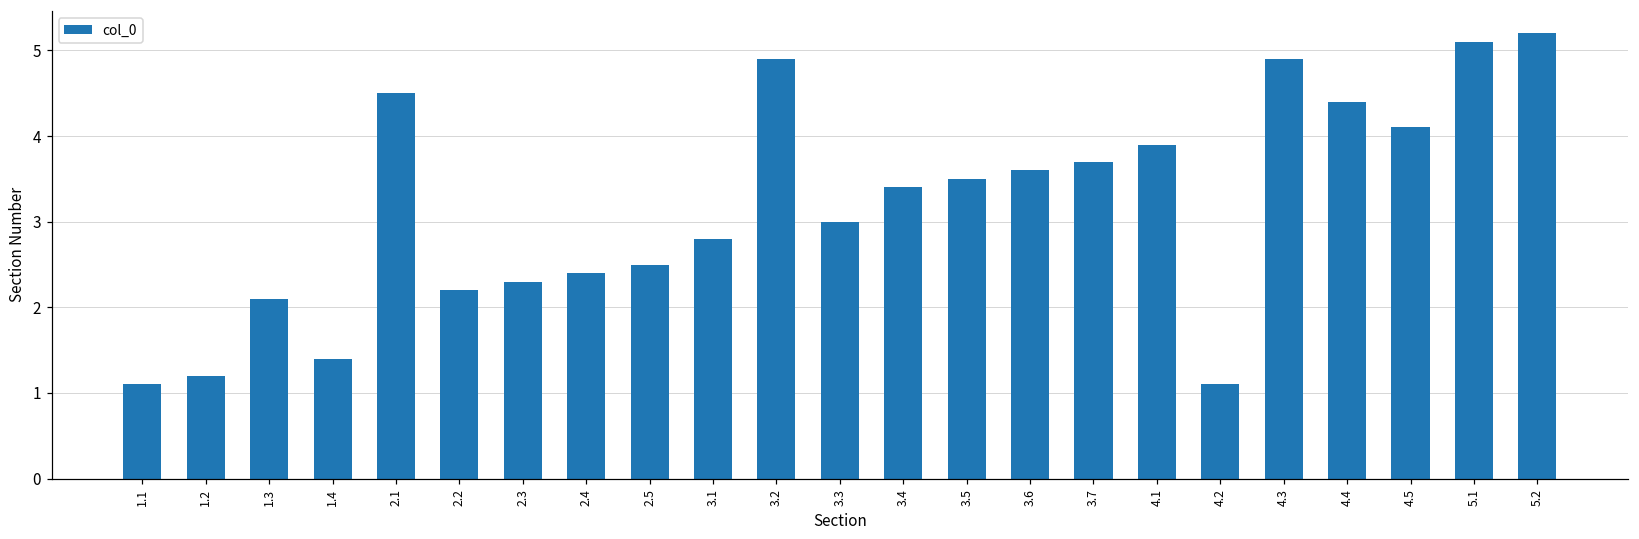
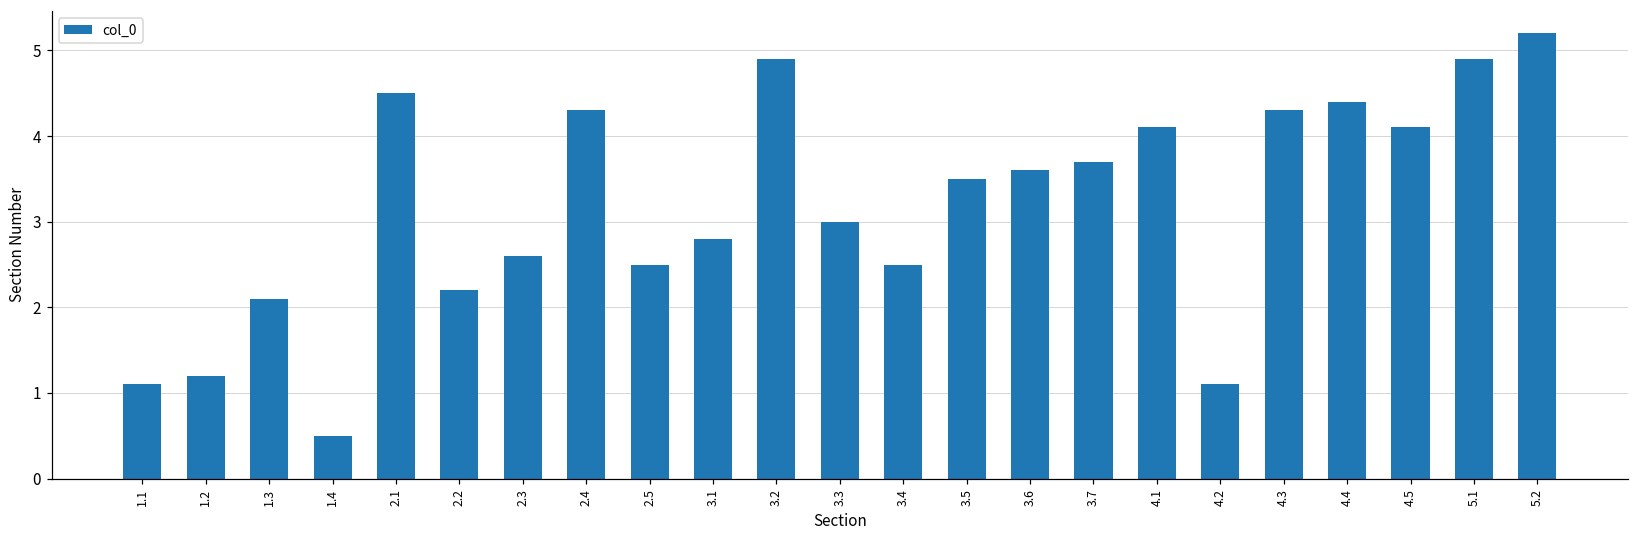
1.4: 1.4 -> 0.5
2.3: 2.3 -> 2.6
2.4: 2.4 -> 4.3
3.4: 3.4 -> 2.5
4.1: 3.9 -> 4.1
4.3: 4.9 -> 4.3
5.1: 5.1 -> 4.9
